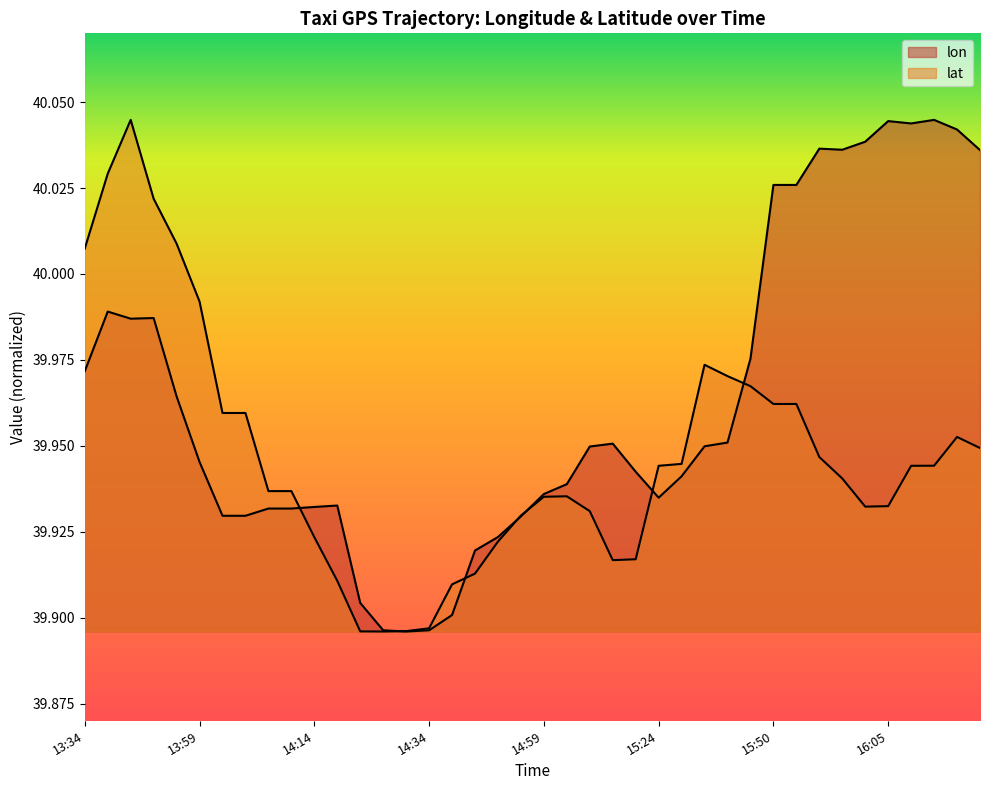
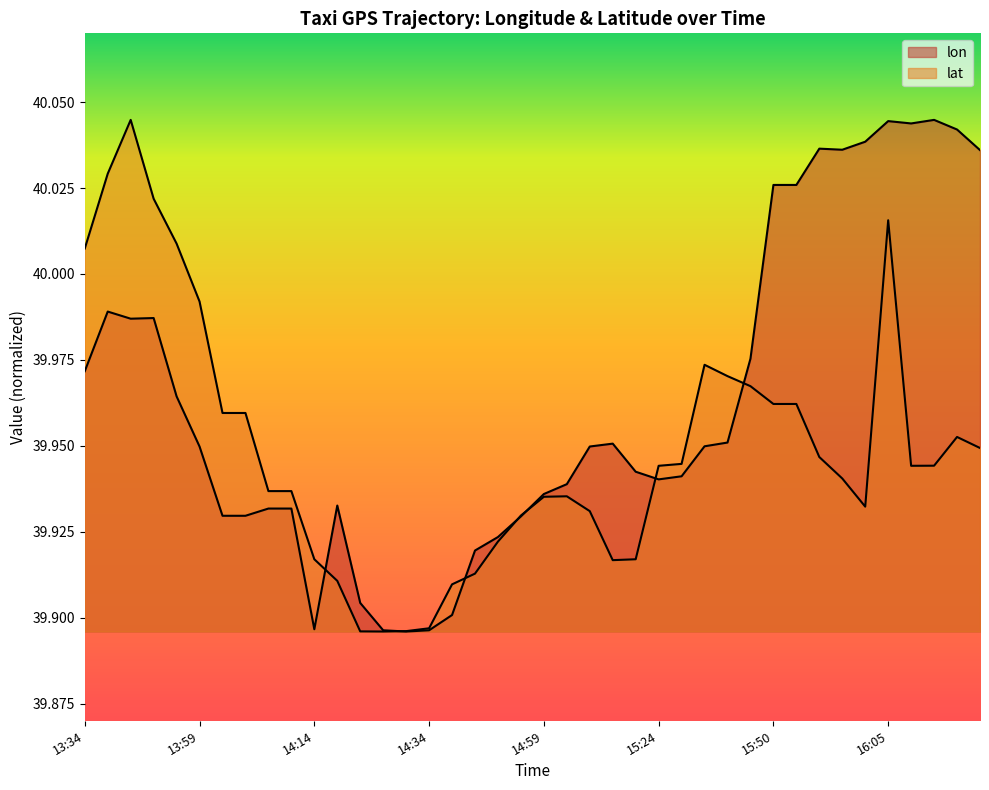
lon, 13:59: 39.945 -> 39.950
lon, 14:14: 39.932 -> 39.897
lat, 14:14: 39.923 -> 39.917
lon, 15:24: 39.935 -> 39.940
lat, 16:05: 39.932 -> 40.016
